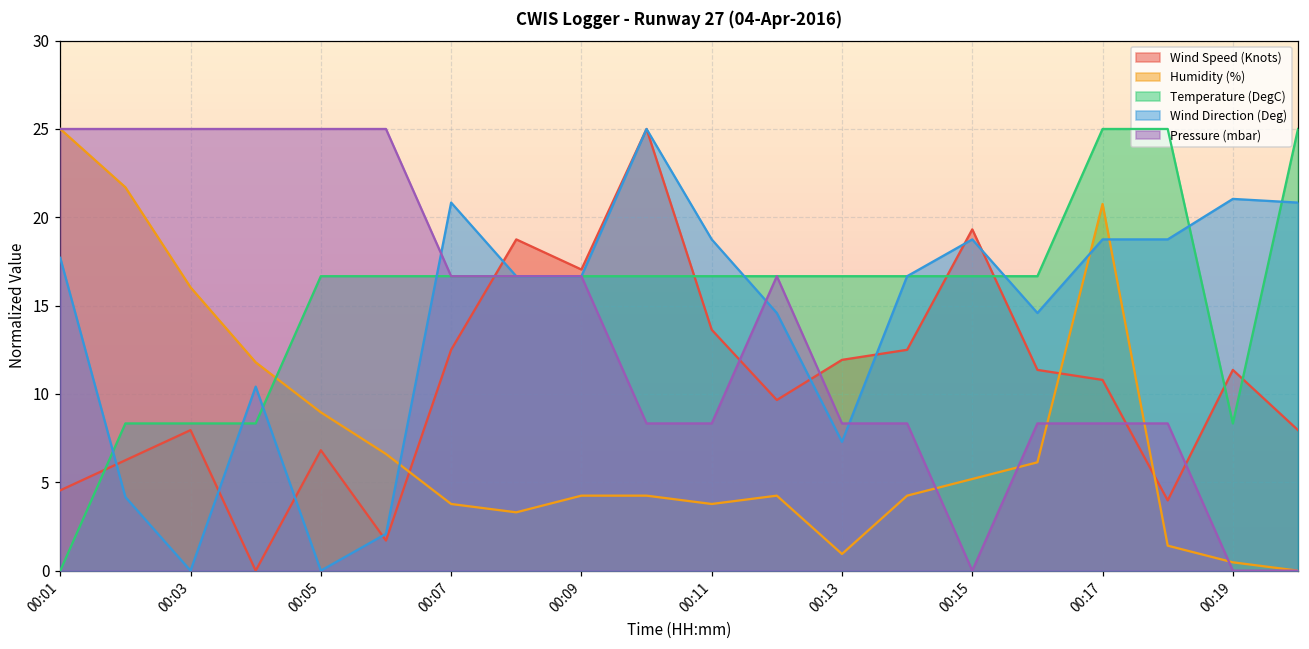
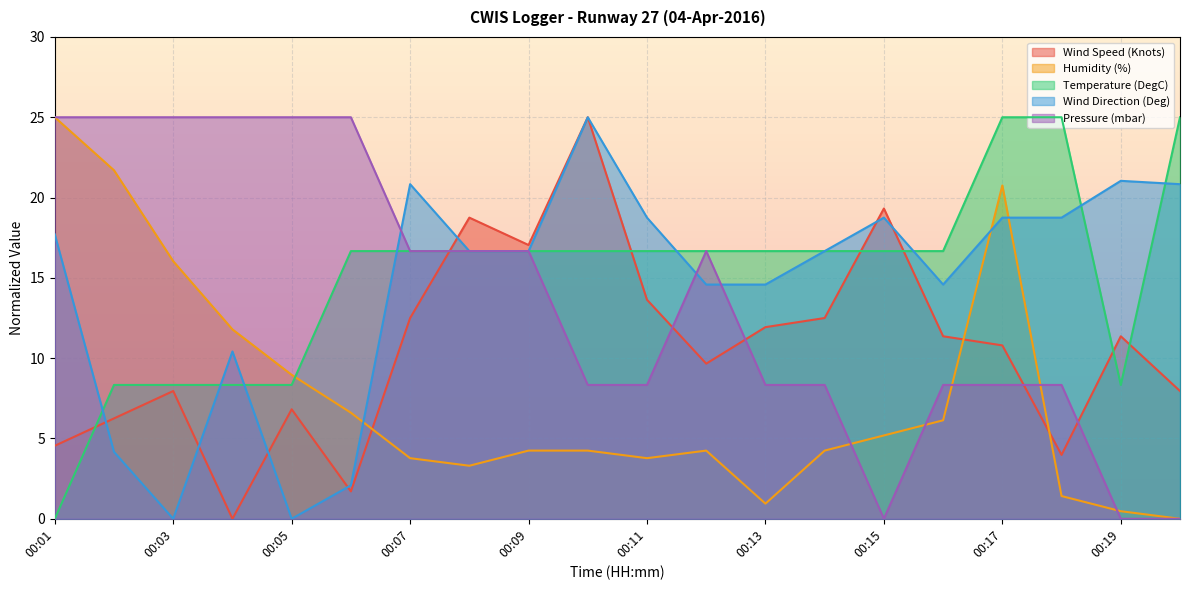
Temperature (DegC), 00:05: 16.7 -> 8.3
Wind Direction (Deg), 00:13: 7.3 -> 14.6
